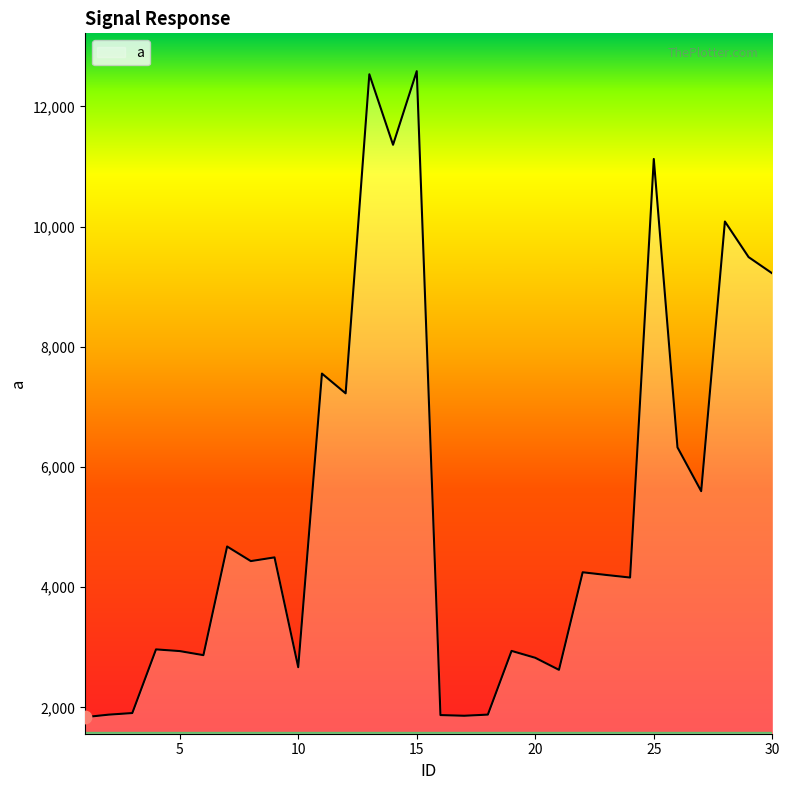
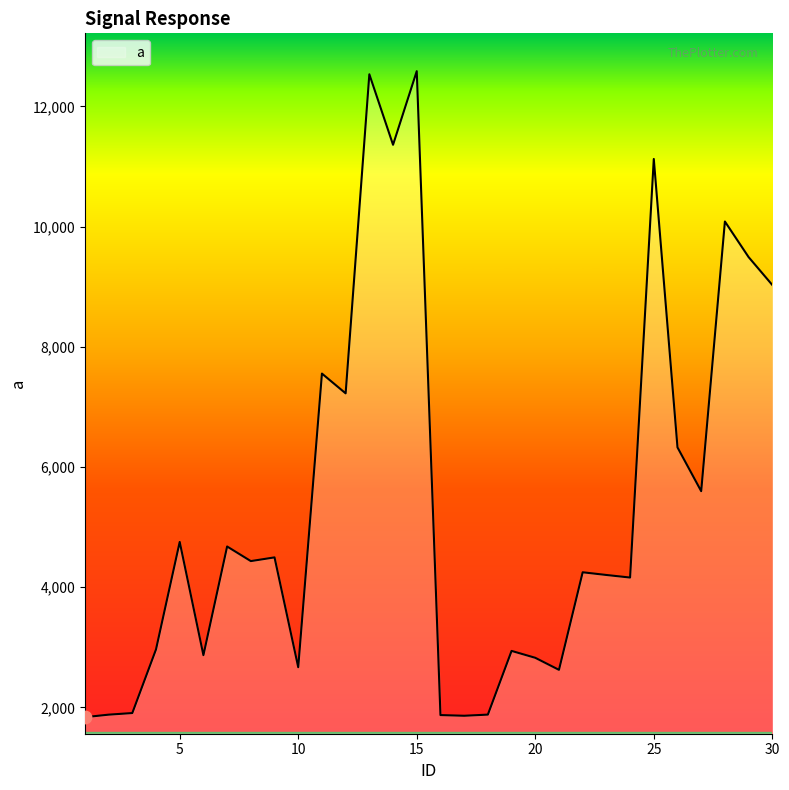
a, 5: 2,900 -> 4,800
a, 30: 9,200 -> 9,000
